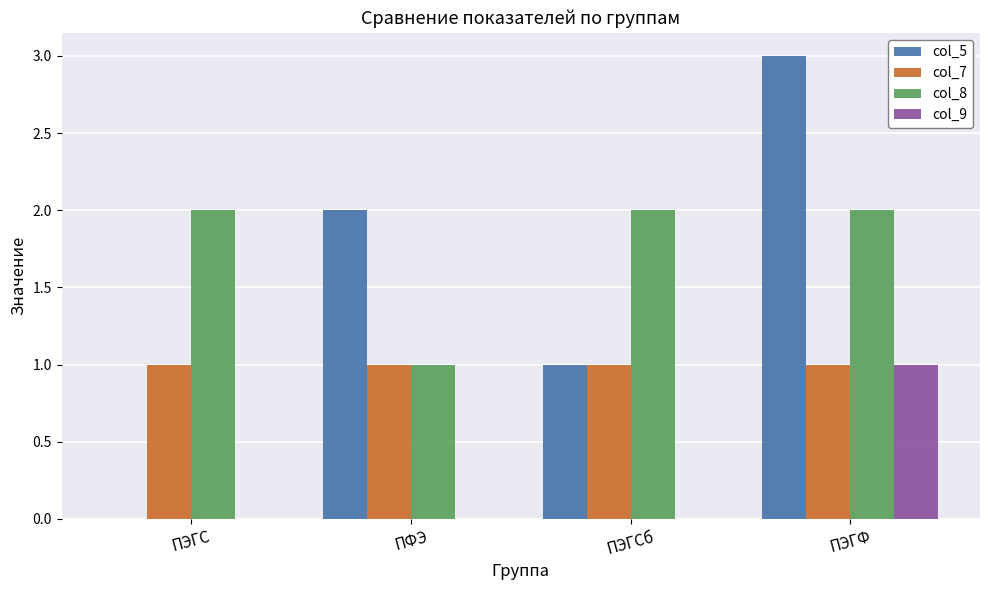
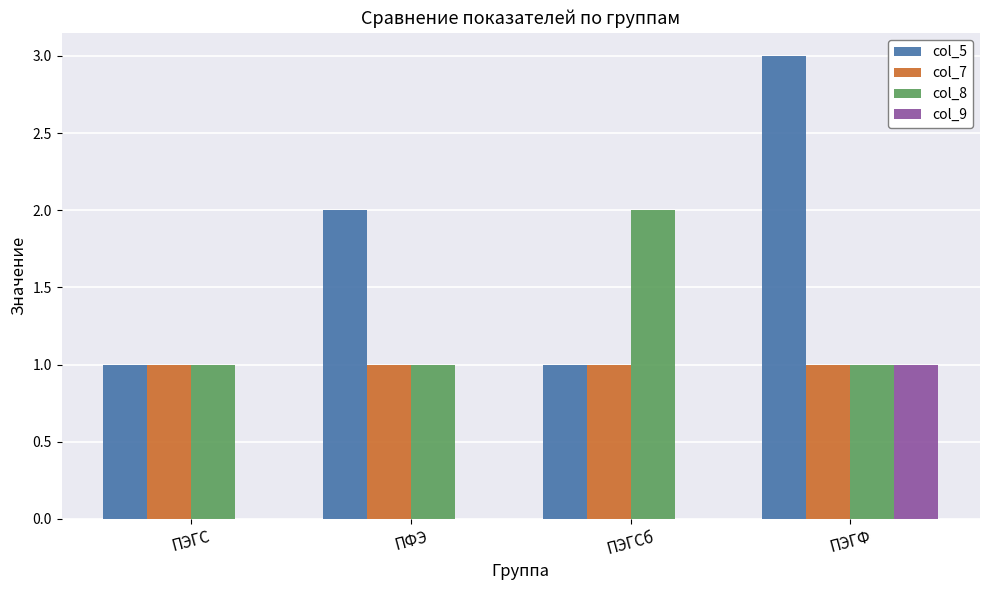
col_5, ПЭГС: 0 -> 1
col_8, ПЭГС: 2 -> 1
col_8, ПЭГФ: 2 -> 1
